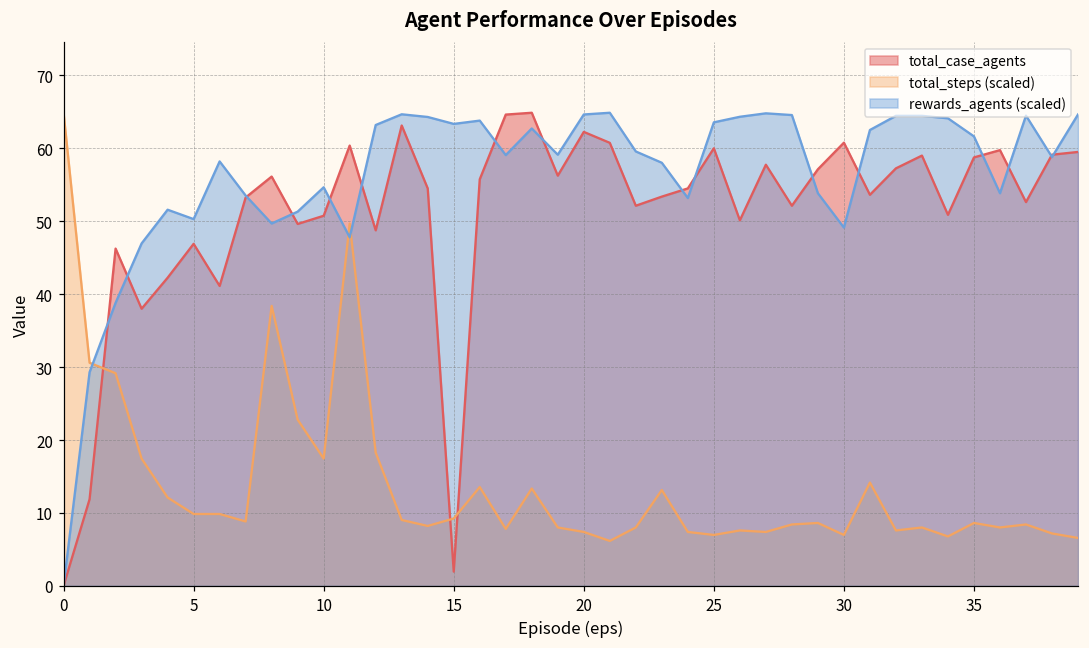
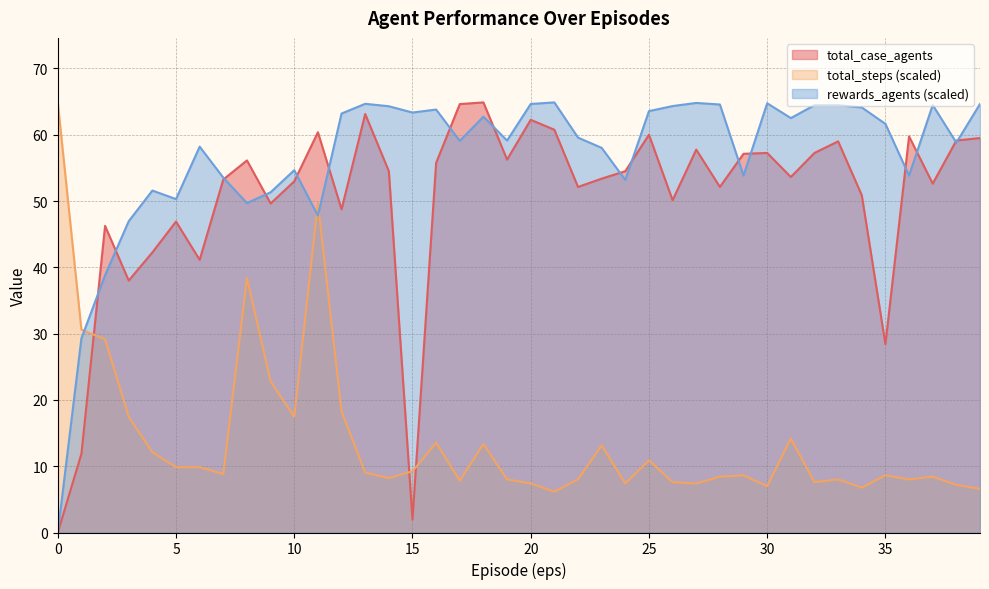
total_case_agents, 10: 51 -> 53
total_steps (scaled), 25: 7 -> 11
total_case_agents, 30: 61 -> 57
rewards_agents (scaled), 30: 49 -> 65
total_case_agents, 35: 59 -> 28
